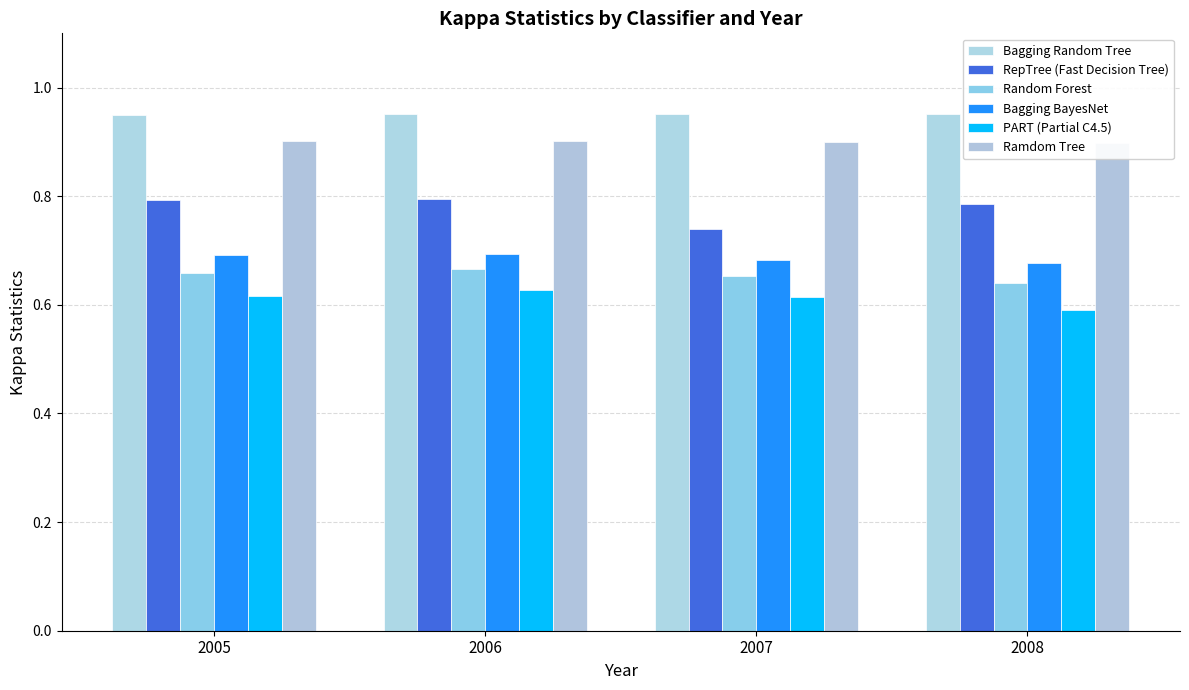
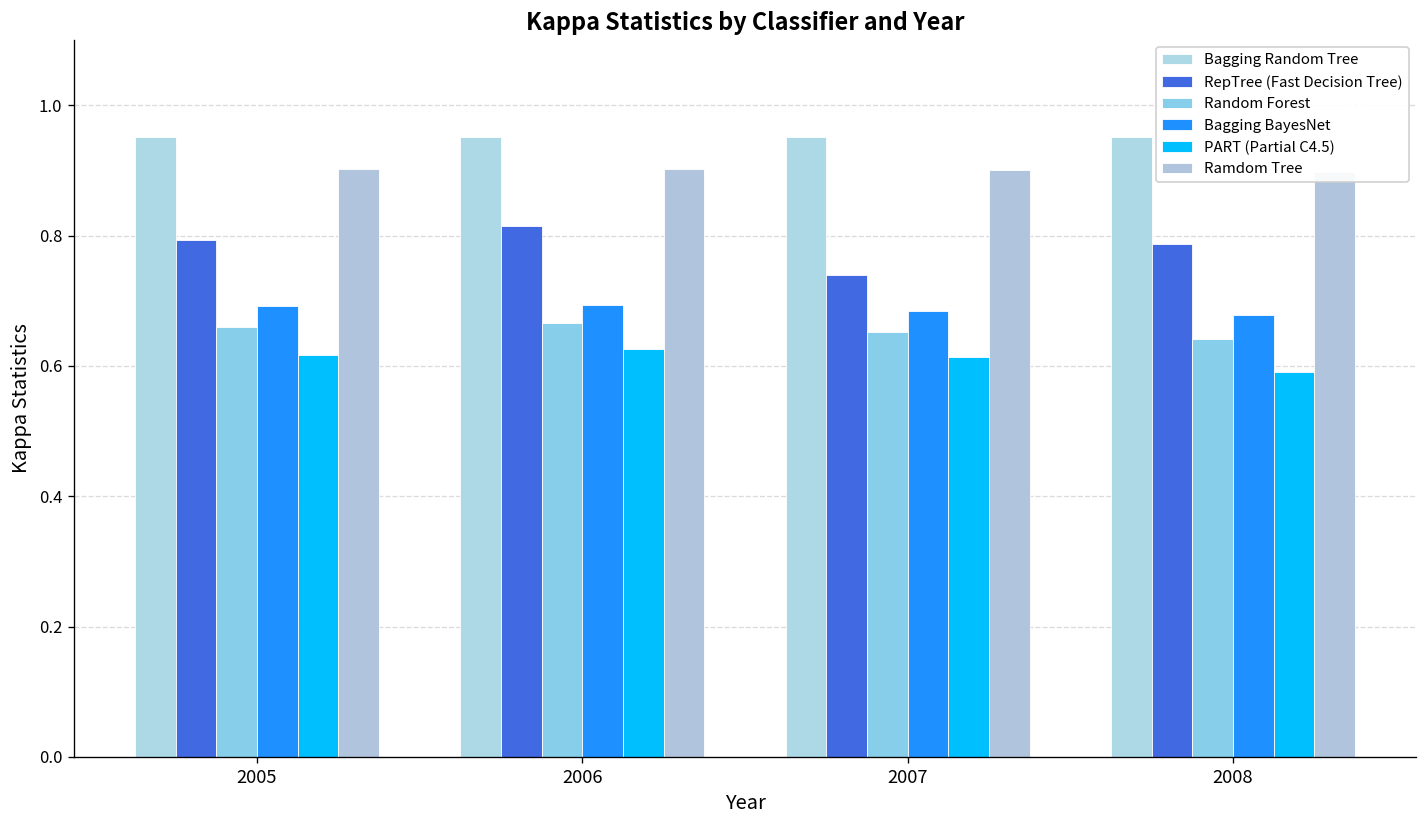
RepTree (Fast Decision Tree), 2006: 0.80 -> 0.81
